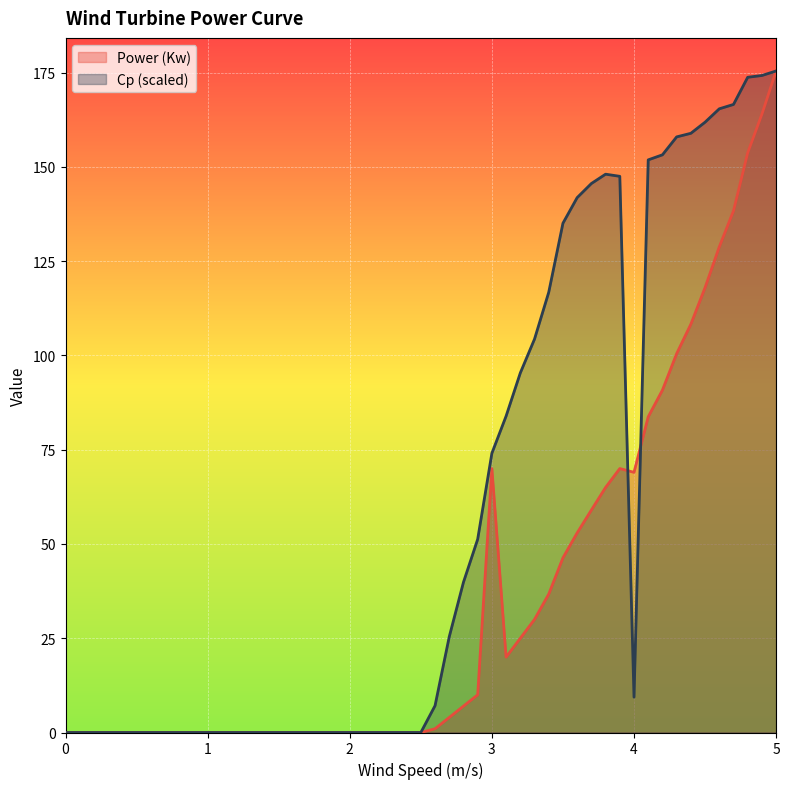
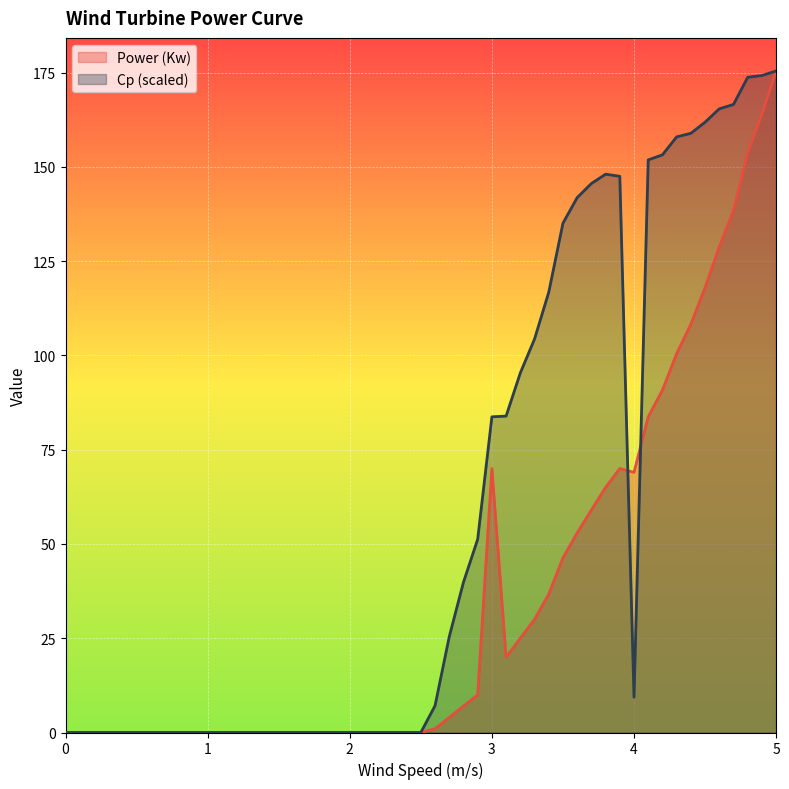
Cp (scaled), 3: 74 -> 84
